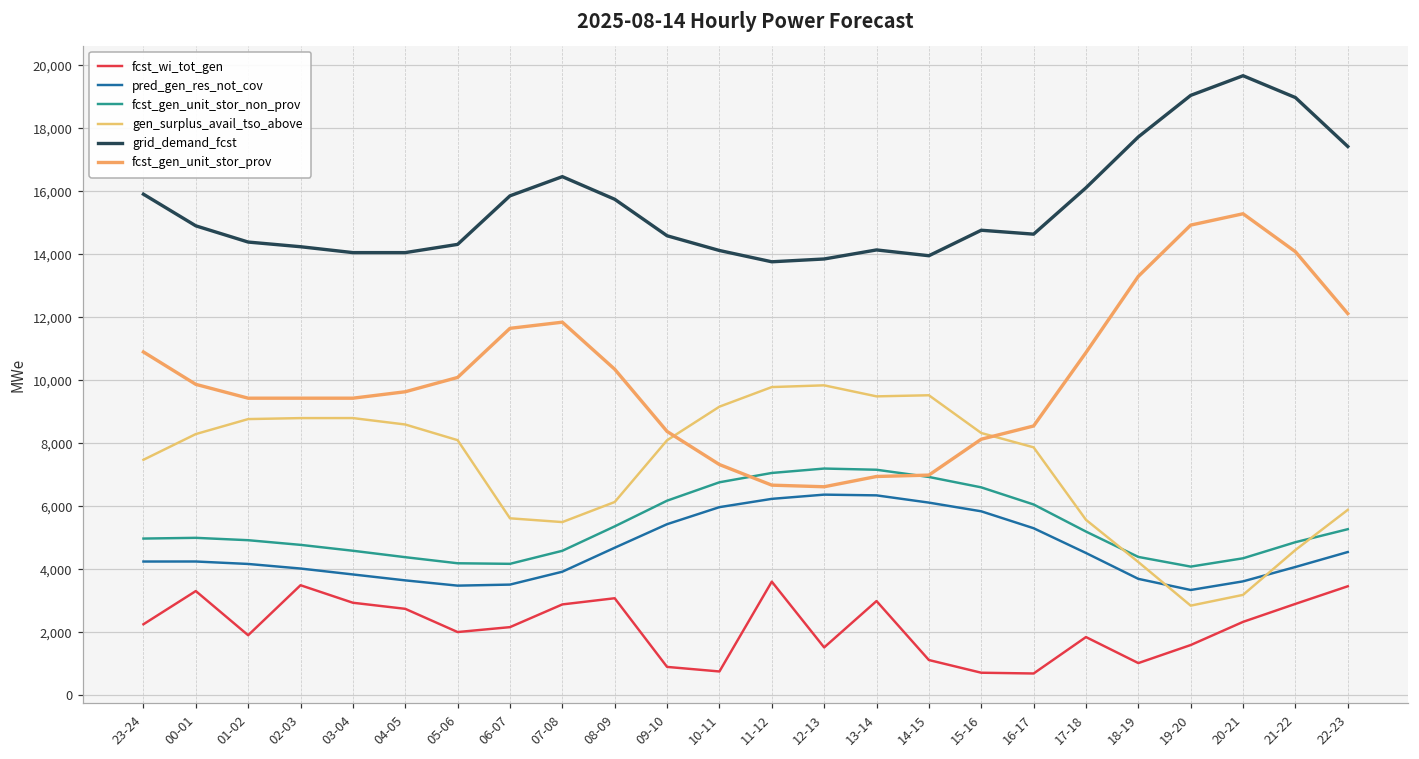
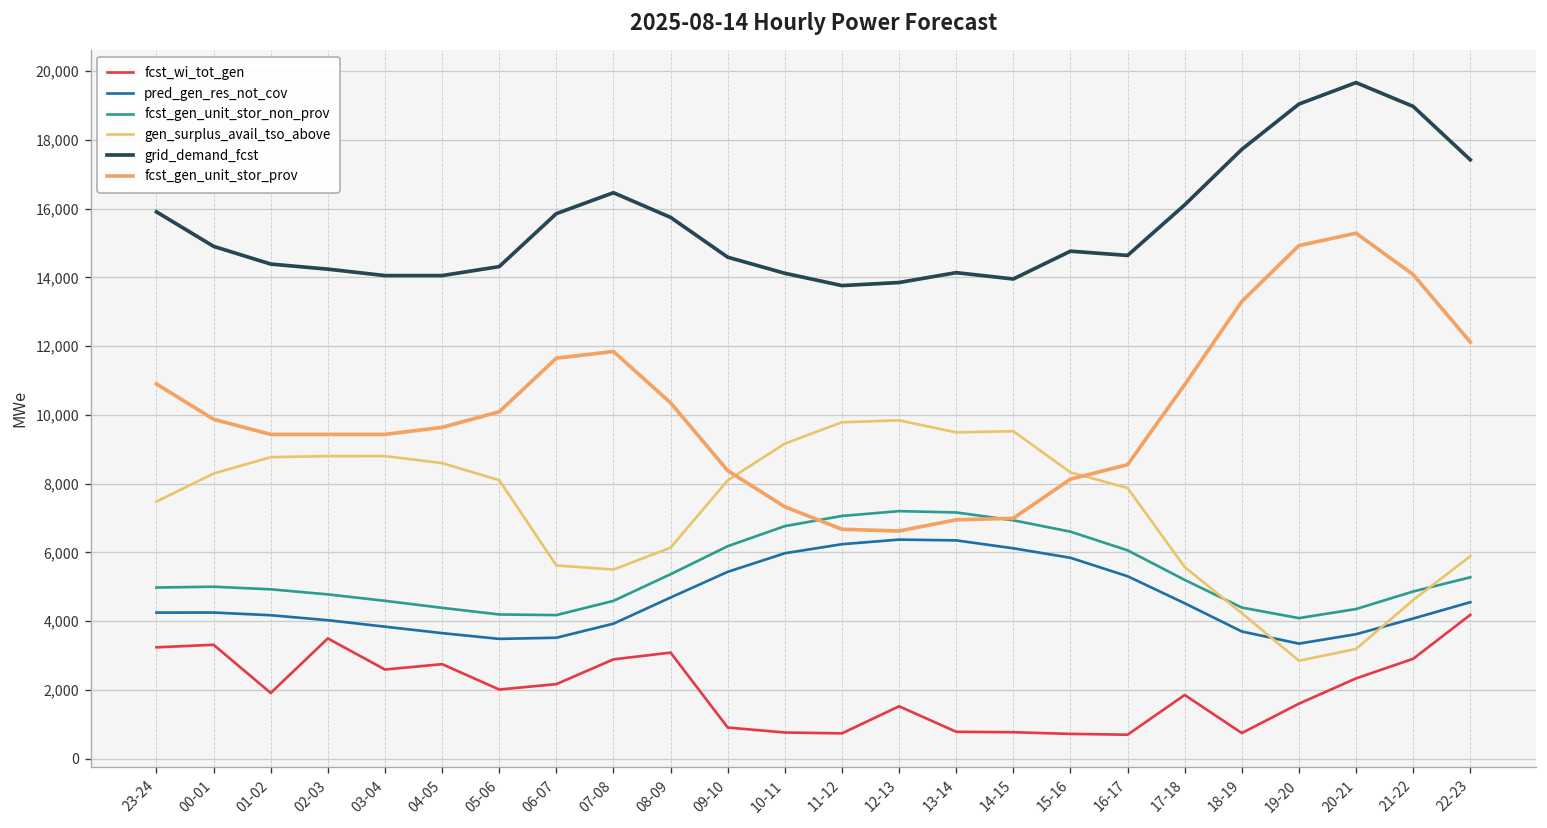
fcst_wi_tot_gen, 23-24: 2,300 -> 3,200
fcst_wi_tot_gen, 03-04: 2,900 -> 2,600
fcst_wi_tot_gen, 11-12: 3,600 -> 700
fcst_wi_tot_gen, 13-14: 3,000 -> 800
fcst_wi_tot_gen, 14-15: 1,100 -> 800
fcst_wi_tot_gen, 18-19: 1,000 -> 700
fcst_wi_tot_gen, 22-23: 3,500 -> 4,200
